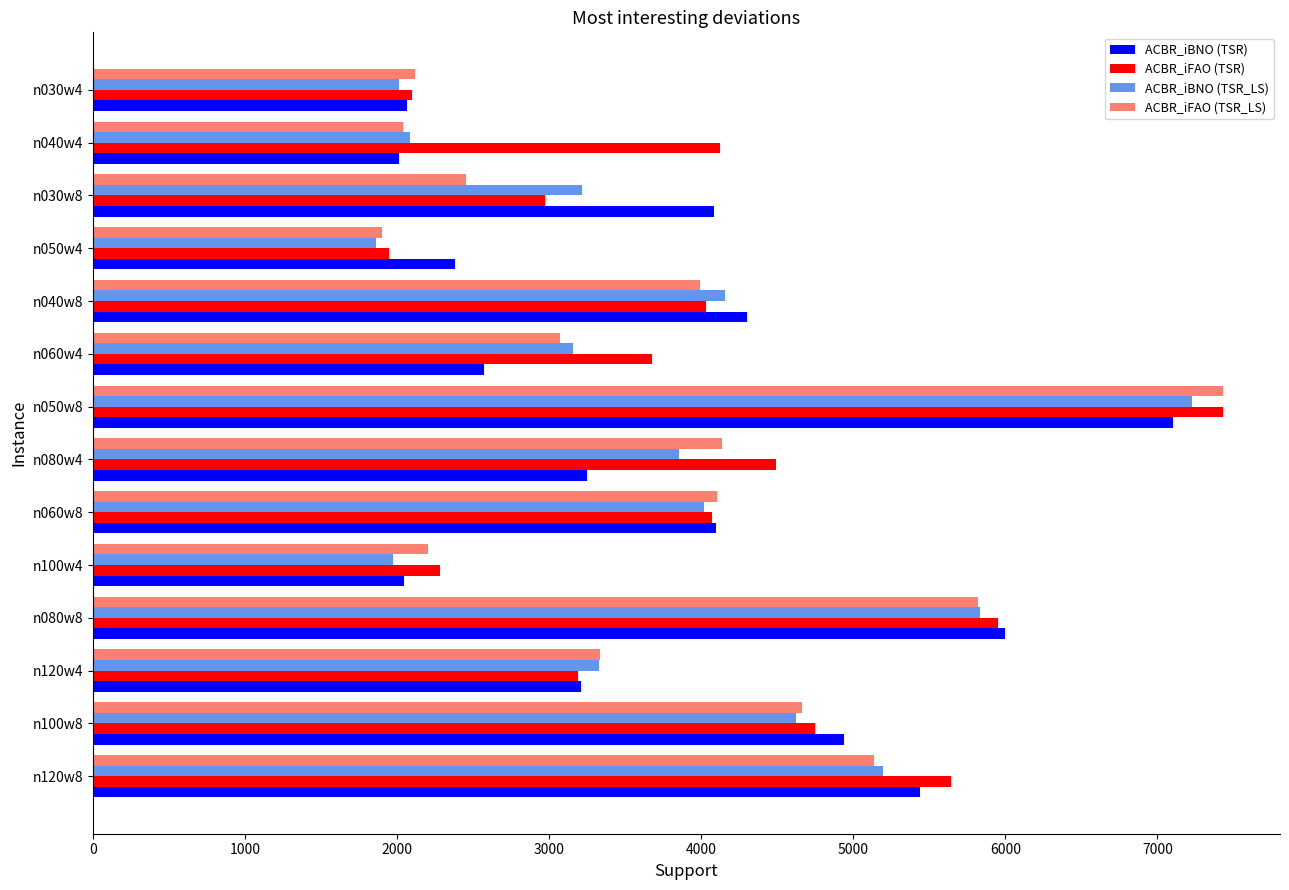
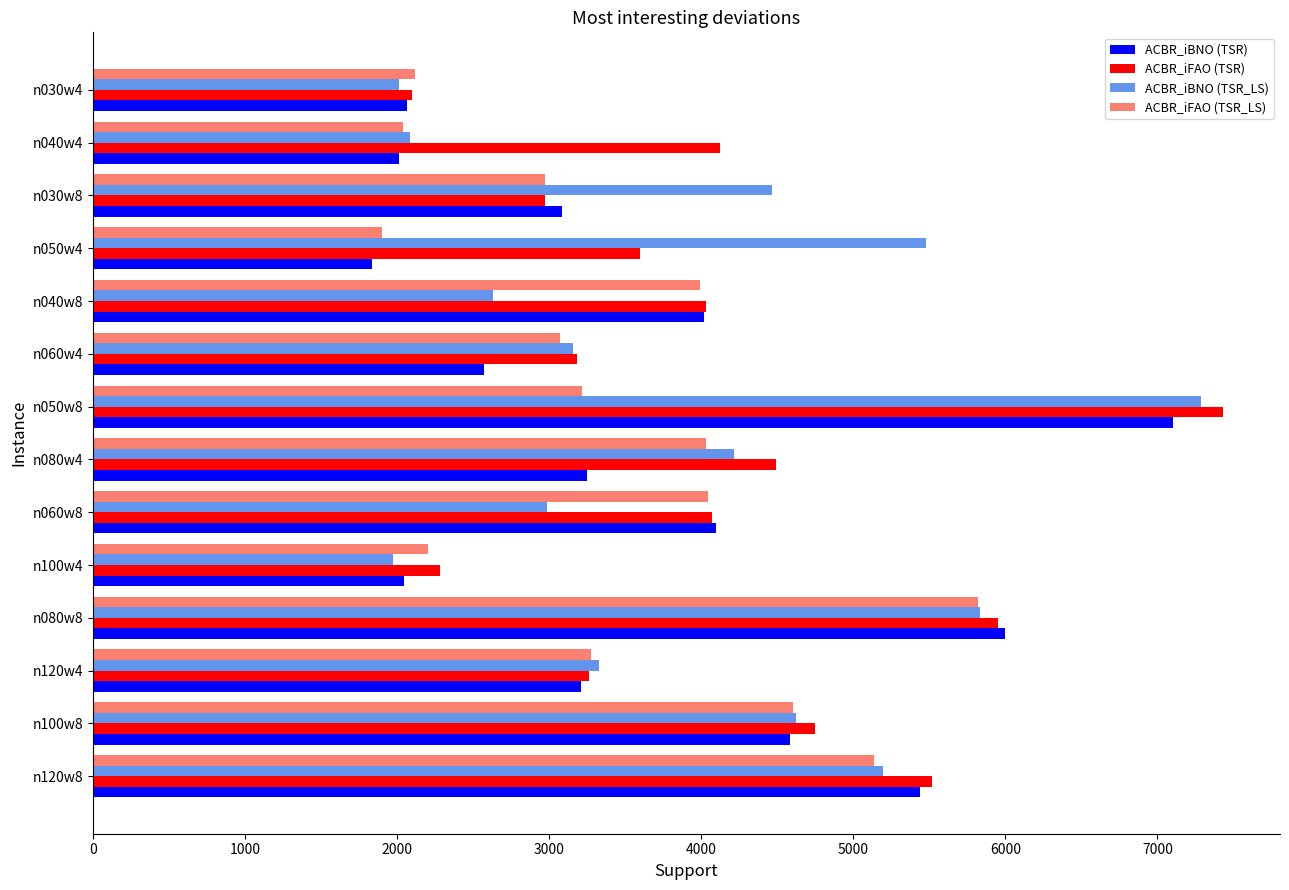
ACBR_iFAO (TSR_LS), n030w8: 2450 -> 2980
ACBR_iBNO (TSR_LS), n030w8: 3220 -> 4470
ACBR_iBNO (TSR), n030w8: 4080 -> 3090
ACBR_iBNO (TSR_LS), n050w4: 1860 -> 5480
ACBR_iFAO (TSR), n050w4: 1950 -> 3600
ACBR_iBNO (TSR), n050w4: 2380 -> 1840
ACBR_iBNO (TSR_LS), n040w8: 4160 -> 2630
ACBR_iBNO (TSR), n040w8: 4300 -> 4020
ACBR_iFAO (TSR), n060w4: 3680 -> 3190
ACBR_iFAO (TSR_LS), n050w8: 7430 -> 3220
ACBR_iBNO (TSR_LS), n050w8: 7230 -> 7290
ACBR_iFAO (TSR_LS), n080w4: 4140 -> 4030
ACBR_iBNO (TSR_LS), n080w4: 3860 -> 4220
ACBR_iFAO (TSR_LS), n060w8: 4100 -> 4050
ACBR_iBNO (TSR_LS), n060w8: 4020 -> 2990
ACBR_iFAO (TSR_LS), n120w4: 3340 -> 3280
ACBR_iFAO (TSR), n120w4: 3190 -> 3270
ACBR_iFAO (TSR_LS), n100w8: 4670 -> 4610
ACBR_iBNO (TSR), n100w8: 4940 -> 4590
ACBR_iFAO (TSR), n120w8: 5640 -> 5520
